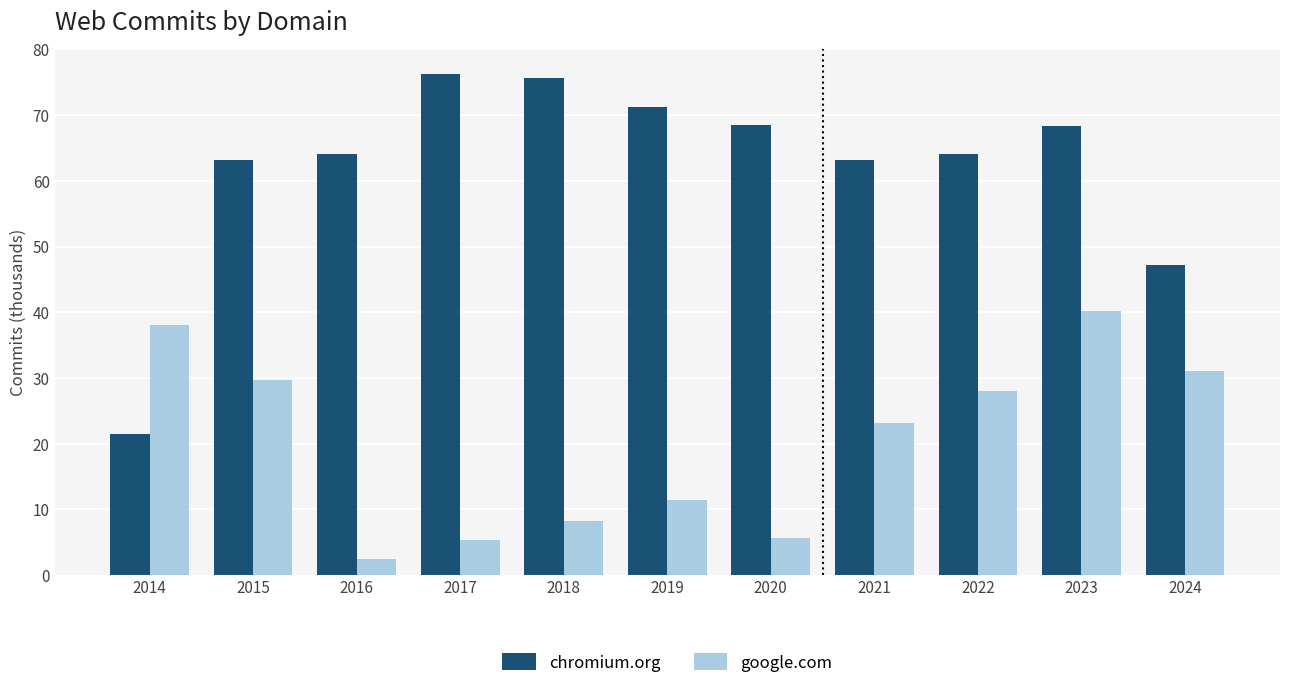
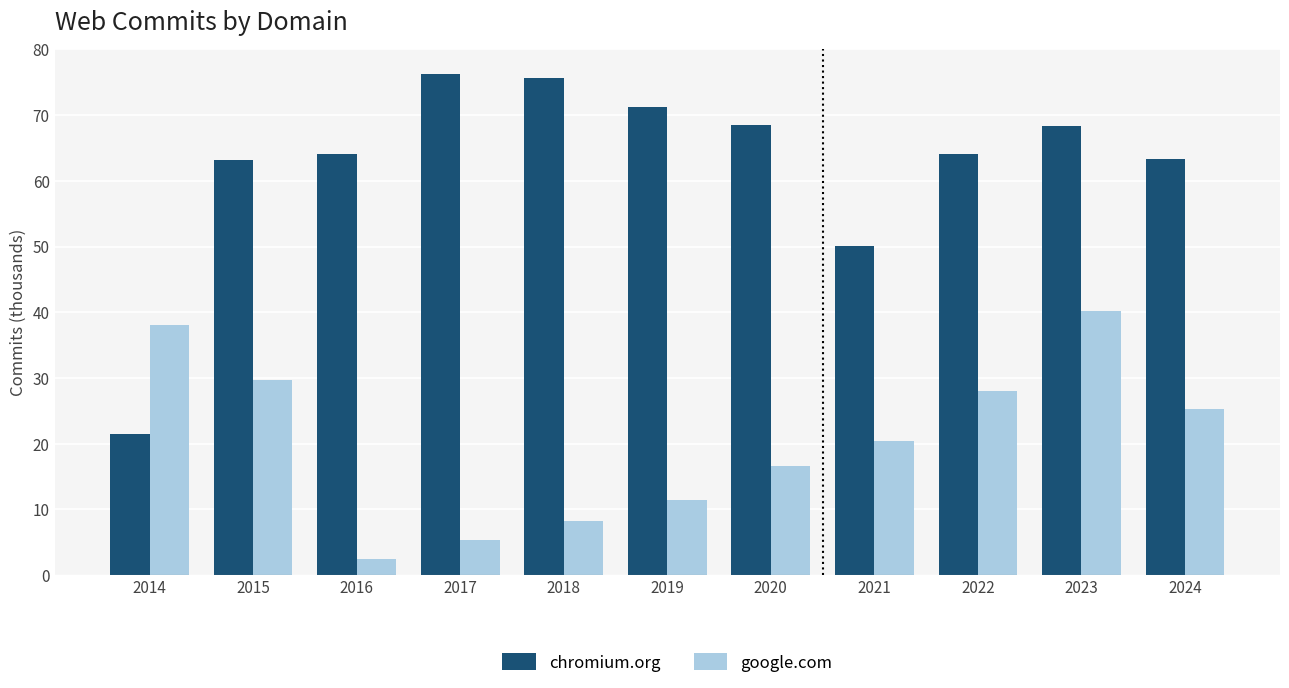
google.com, 2020: 6 -> 17
chromium.org, 2021: 63 -> 50
google.com, 2021: 23 -> 20
chromium.org, 2024: 47 -> 63
google.com, 2024: 31 -> 25
